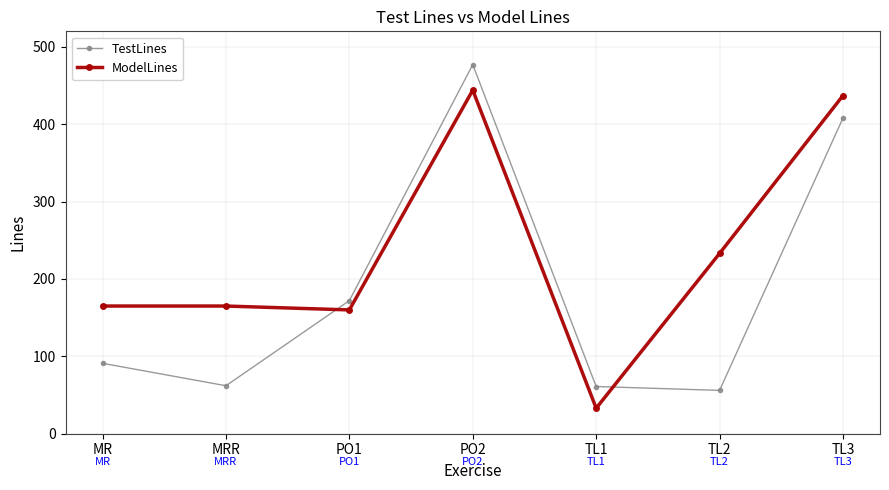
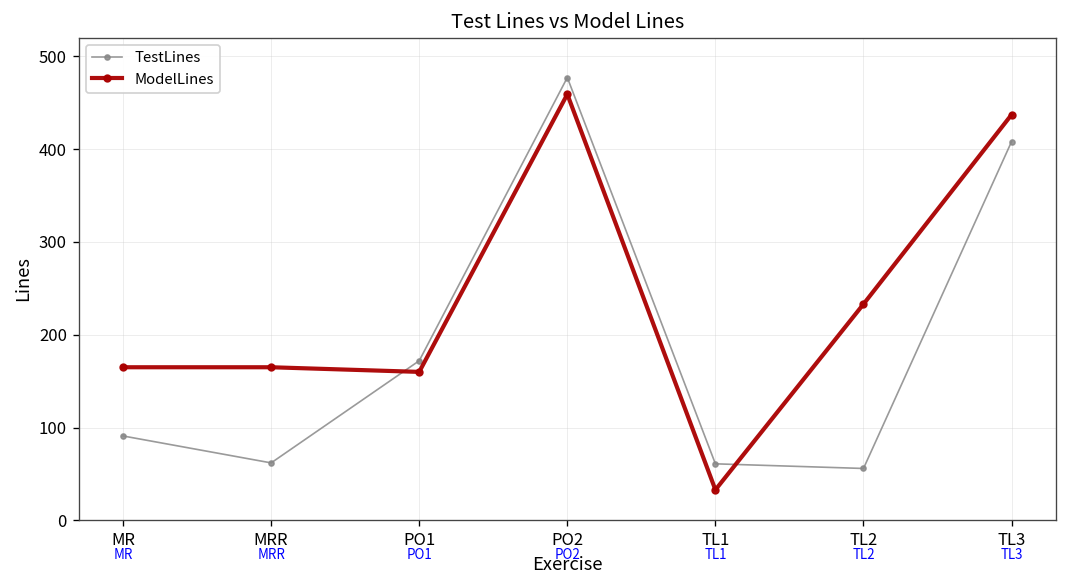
ModelLines, PO2: 440 -> 460
